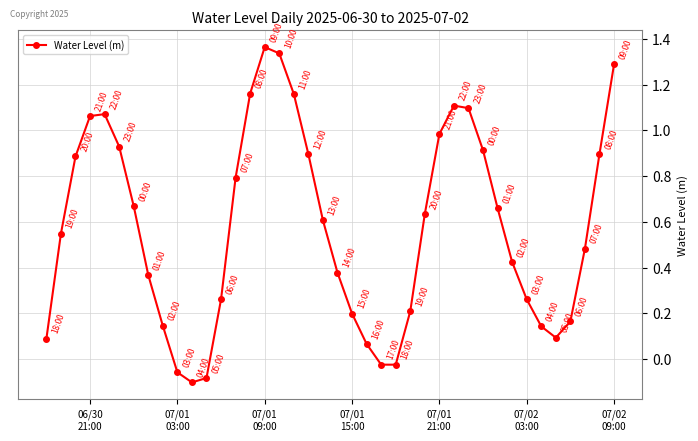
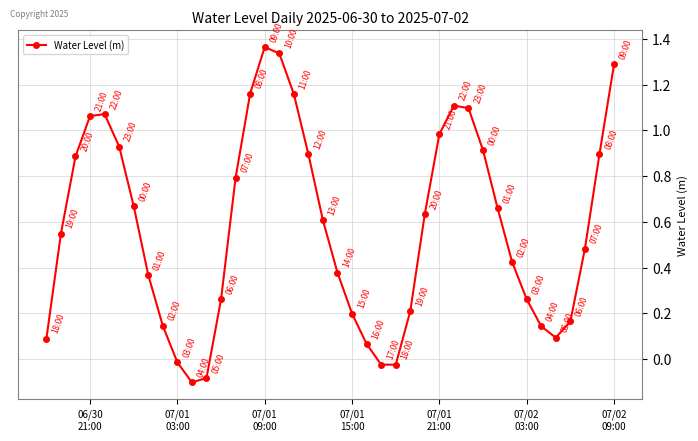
07/01 03:00: -0.06 -> -0.01
